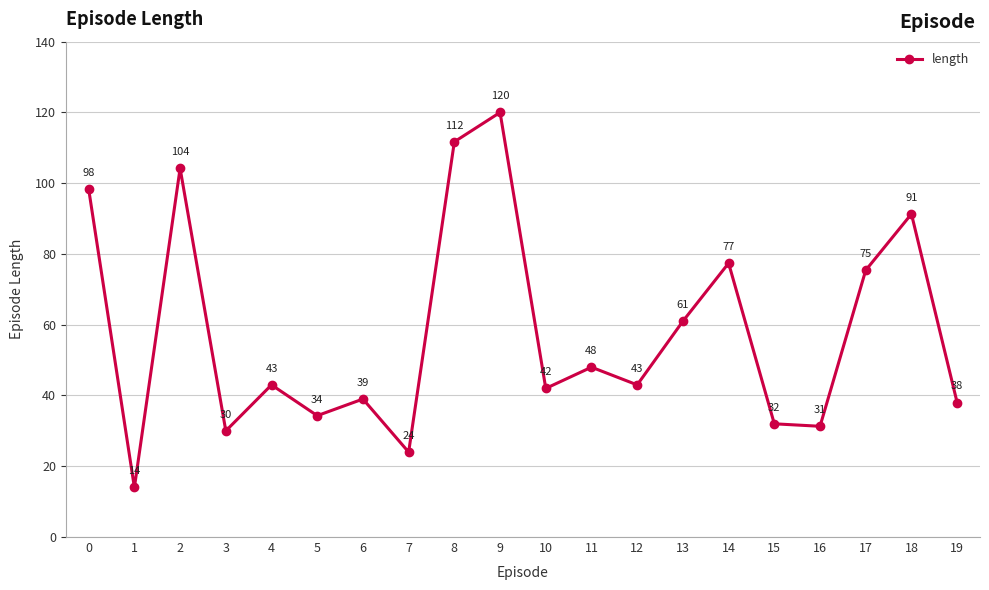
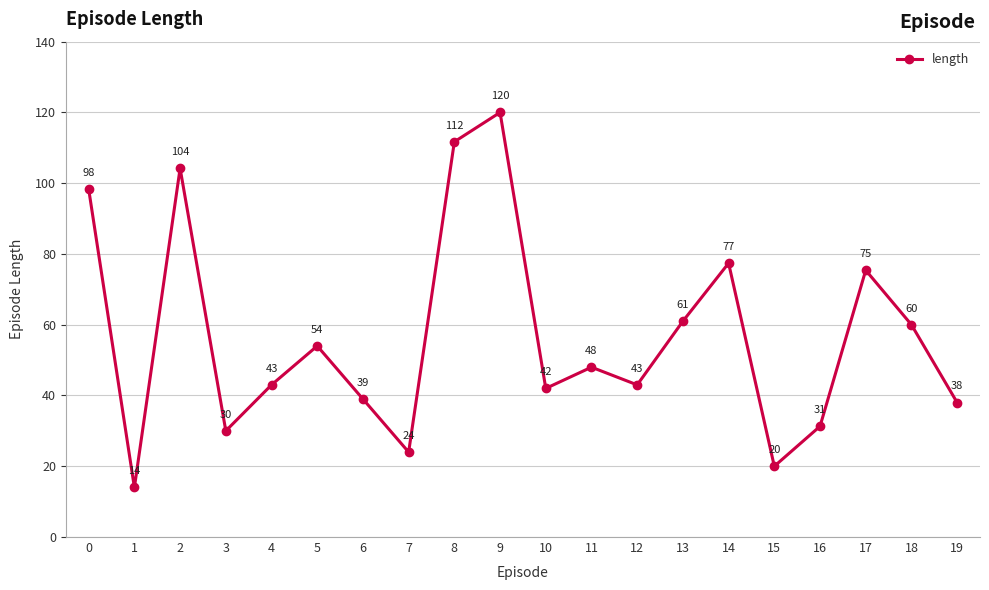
5: 34 -> 54
15: 32 -> 20
18: 91 -> 60
